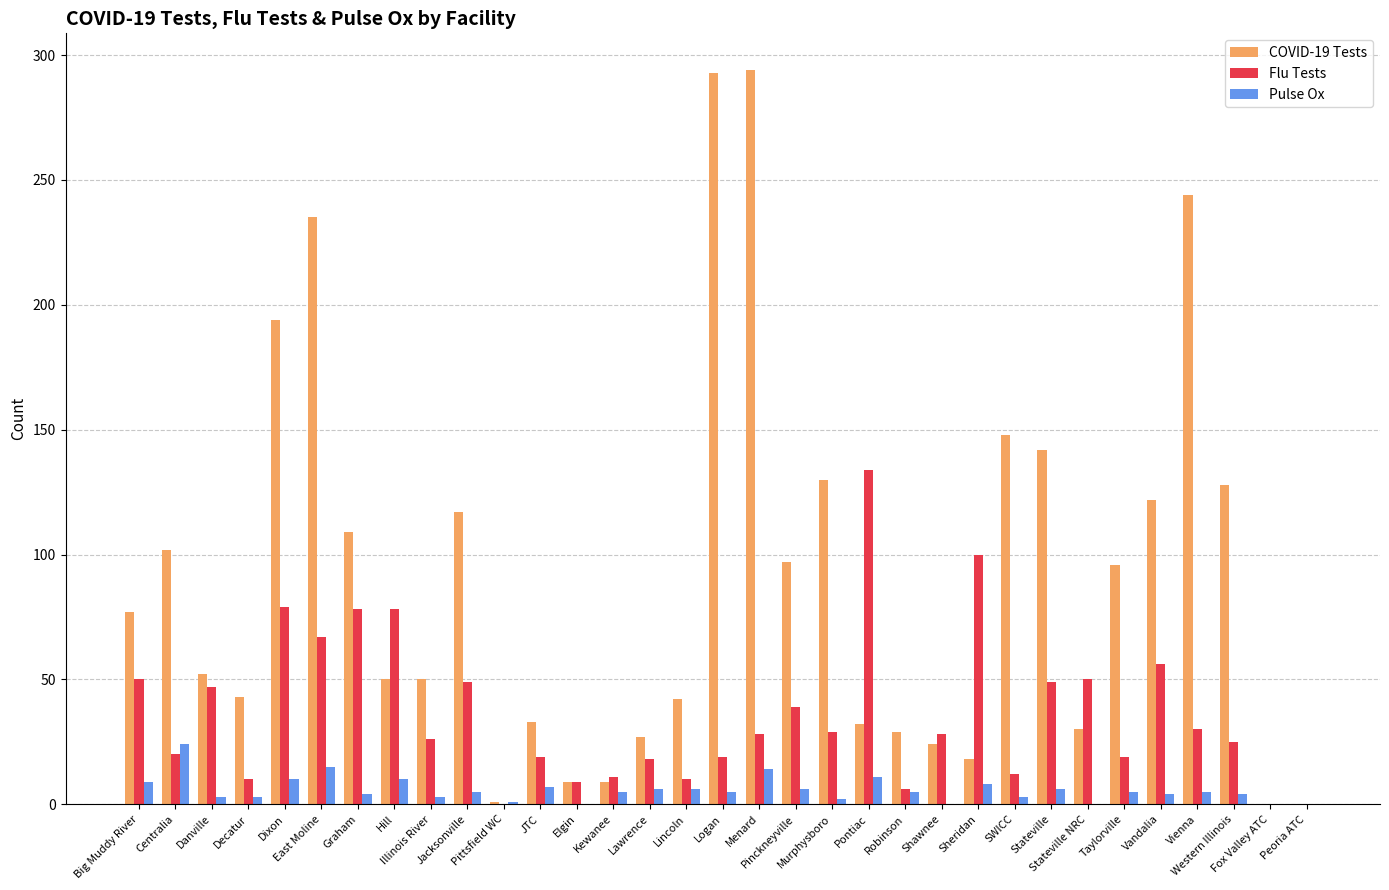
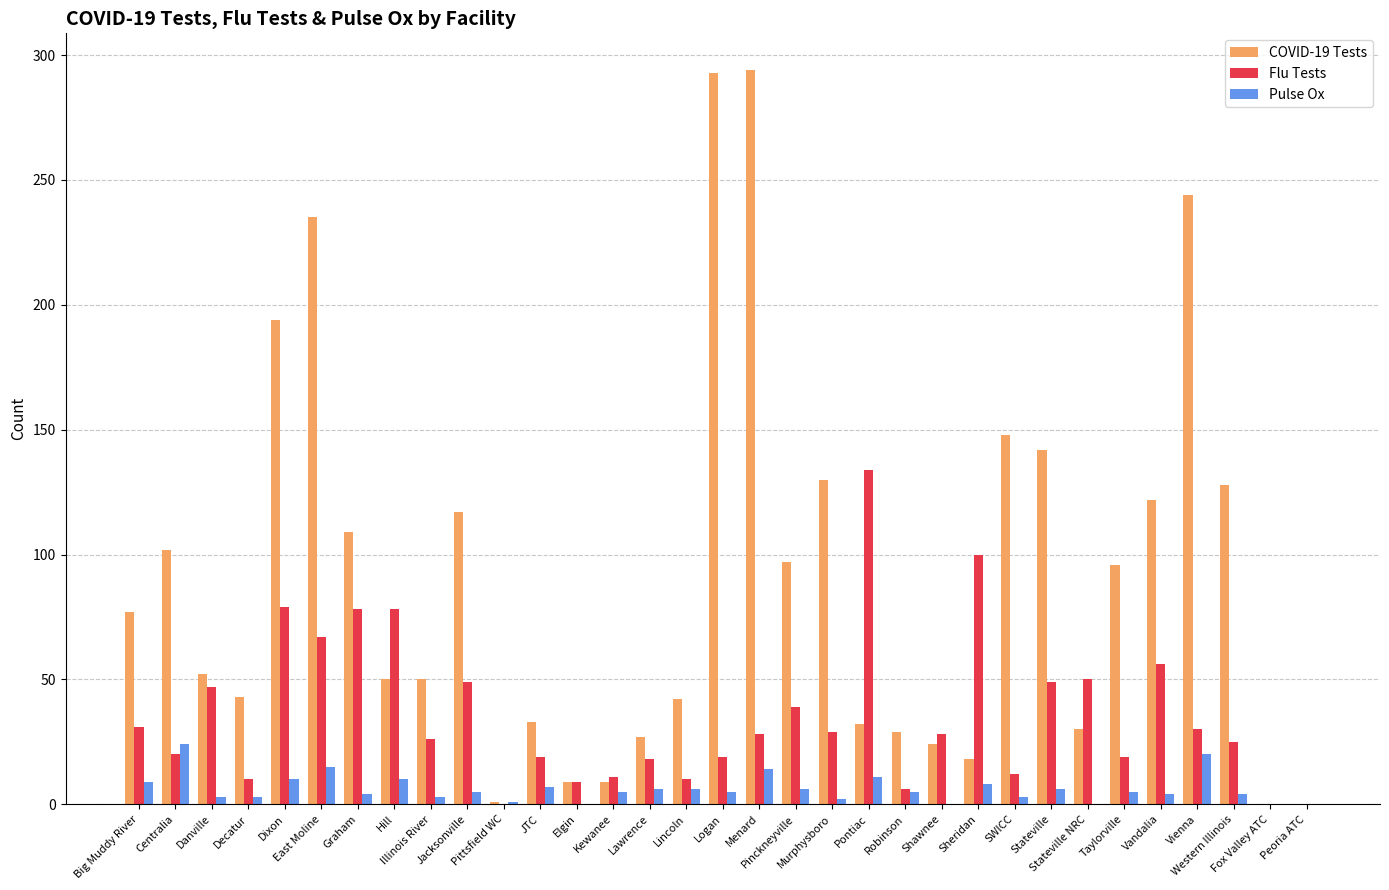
Flu Tests, Big Muddy River: 50 -> 31
Pulse Ox, Vienna: 5 -> 20
